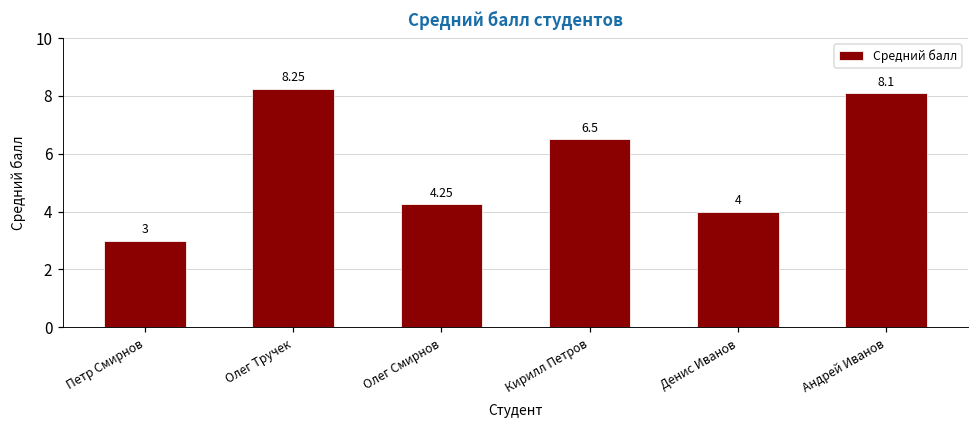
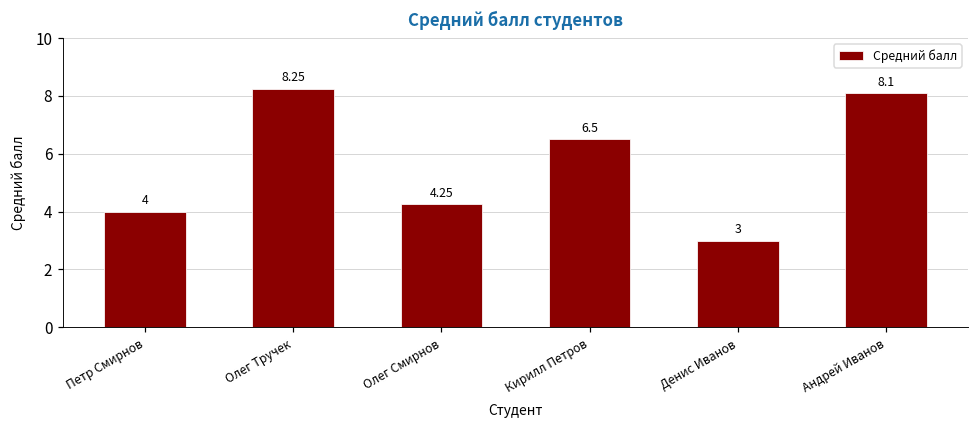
Петр Смирнов: 3 -> 4
Денис Иванов: 4 -> 3
